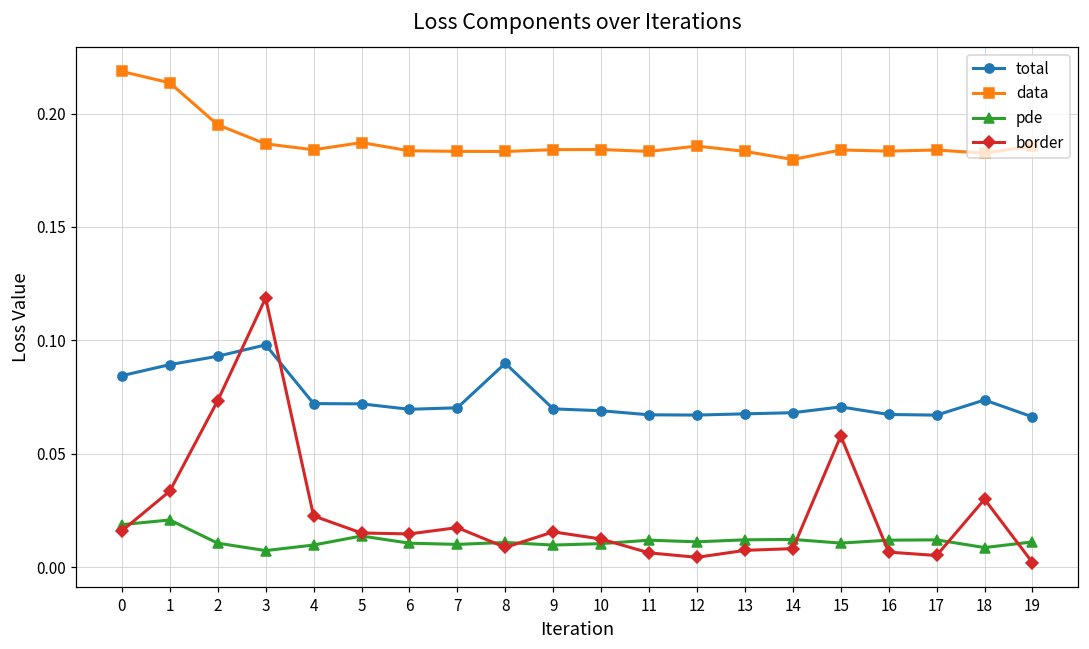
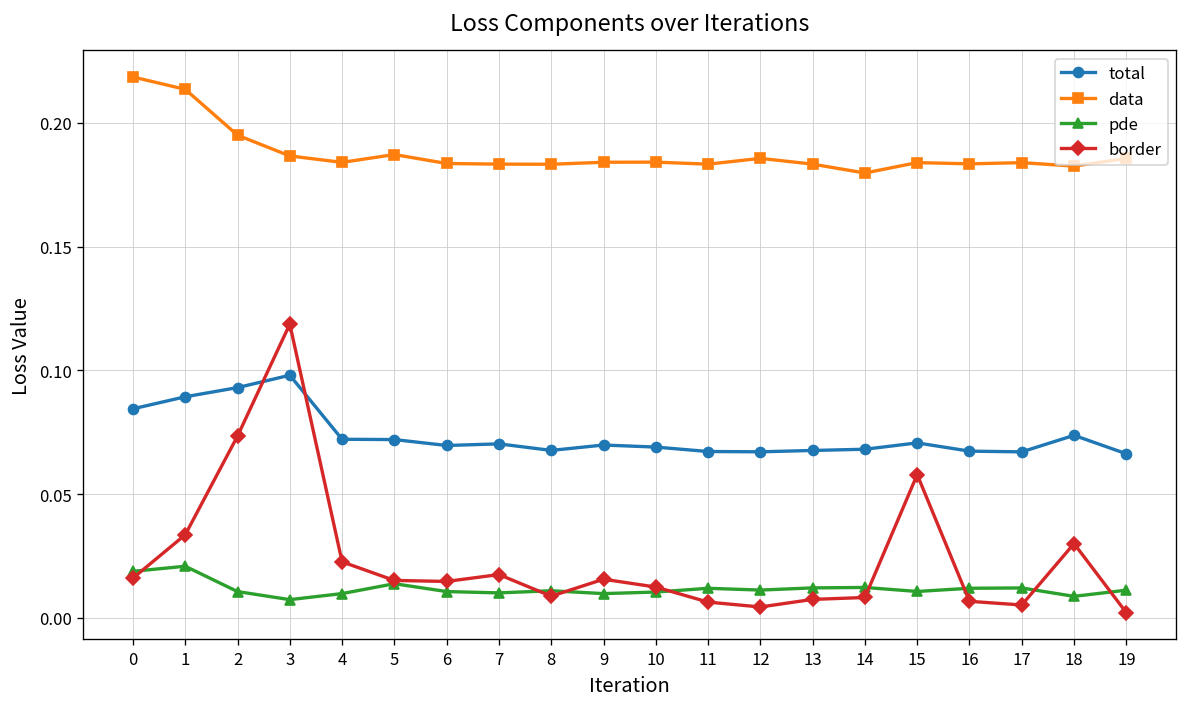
total, 8: 0.090 -> 0.068
